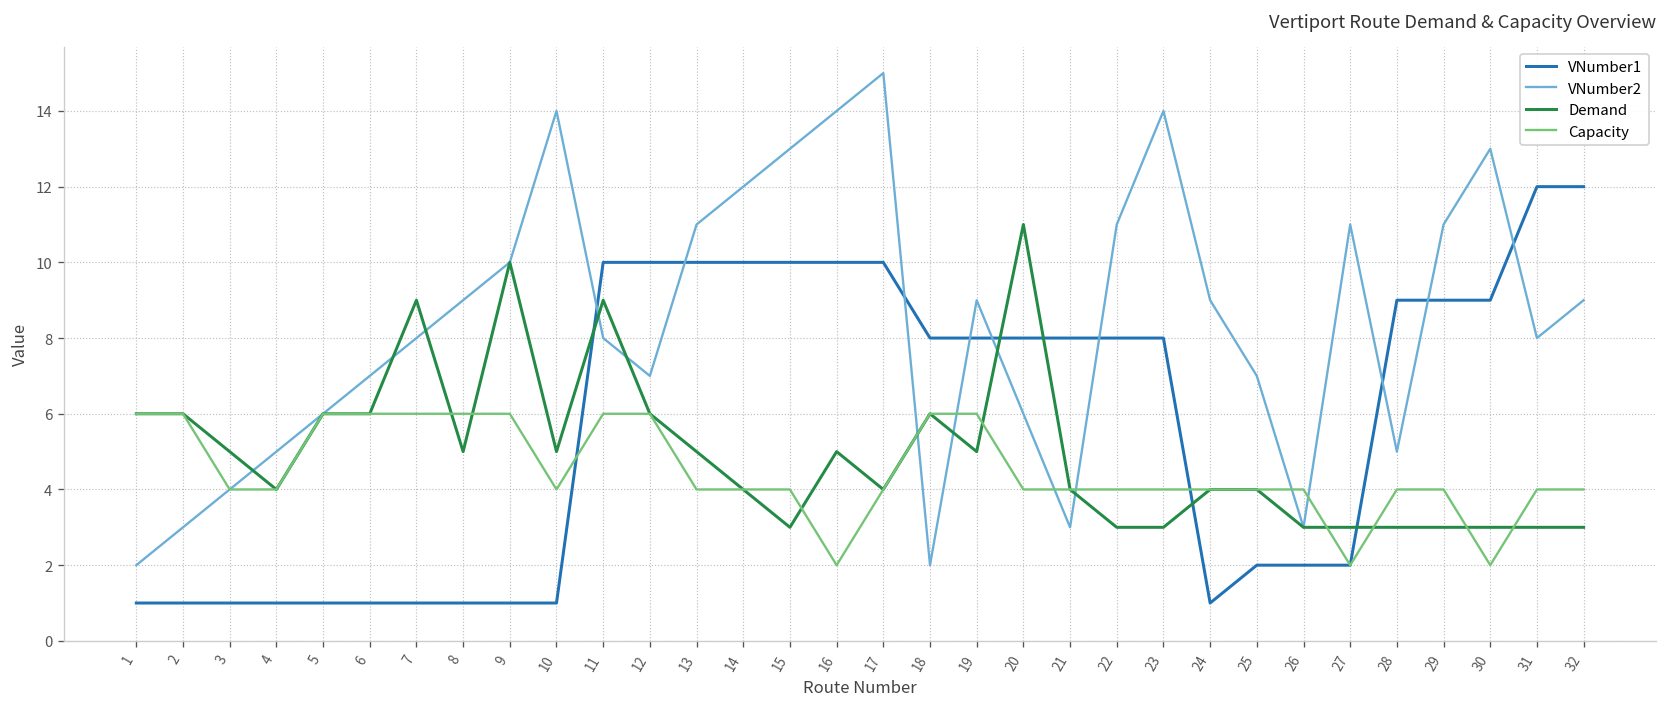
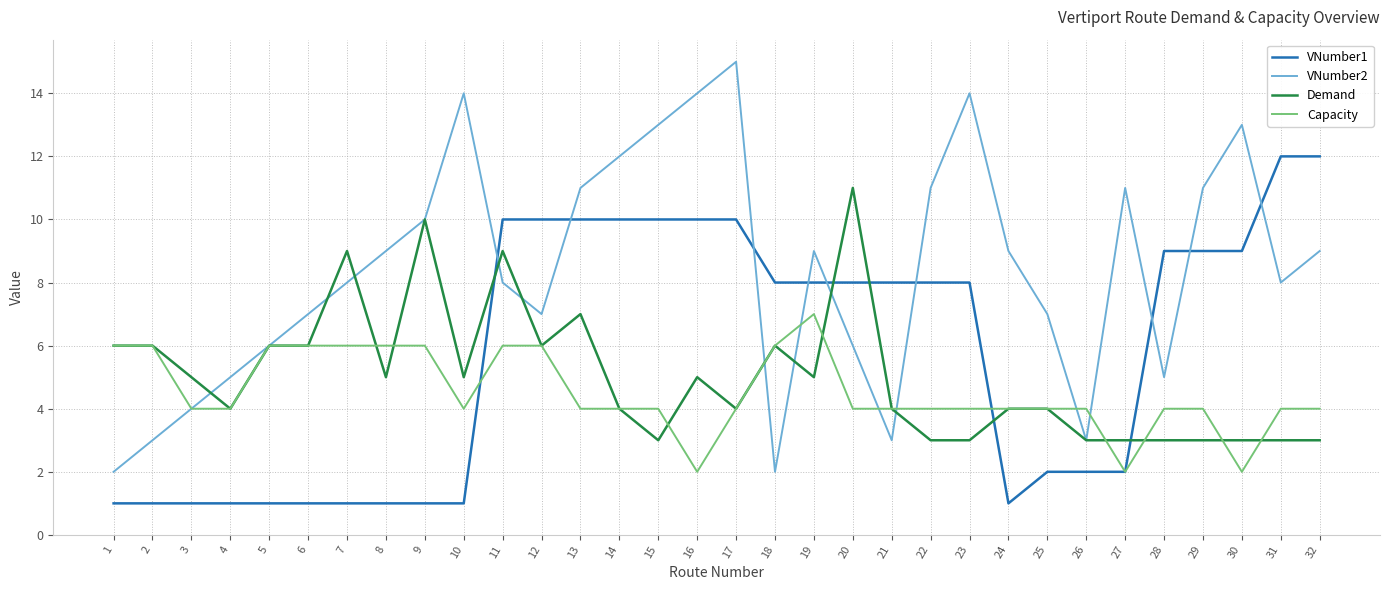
Demand, 13: 5 -> 7
Capacity, 19: 6 -> 7
